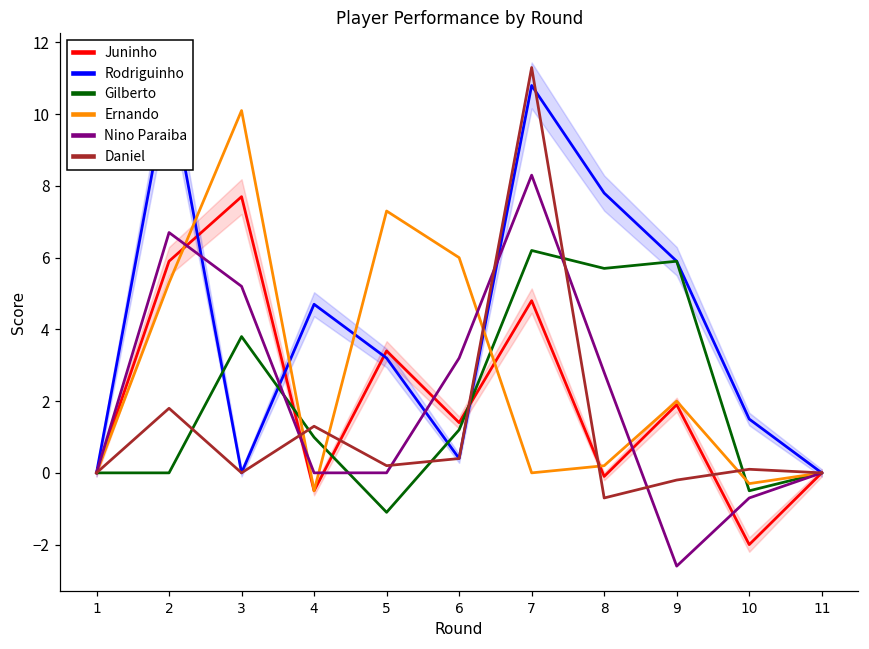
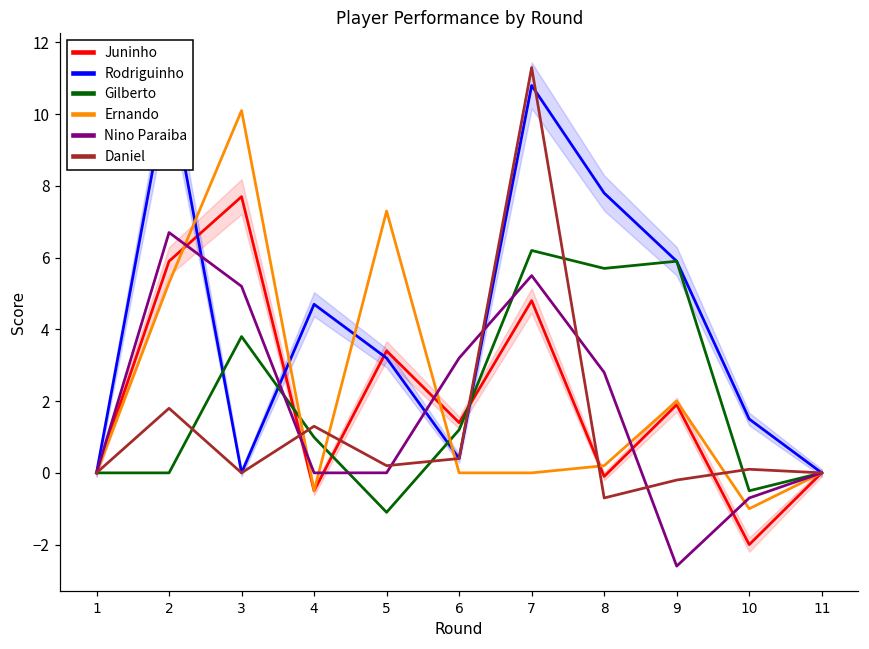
Ernando, 6: 6 -> 0
Nino Paraiba, 7: 8.3 -> 5.5
Ernando, 10: -0.3 -> -1.0
